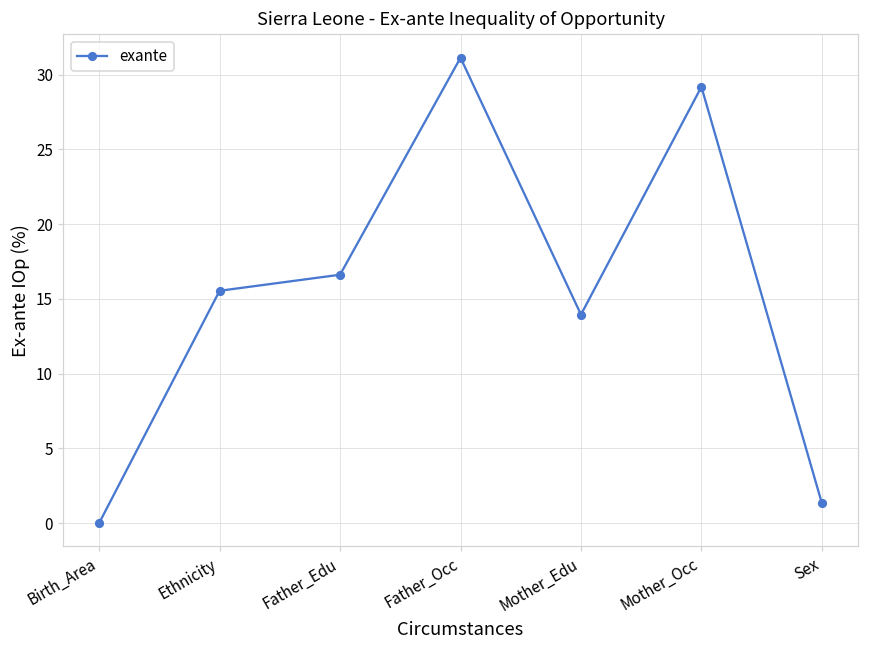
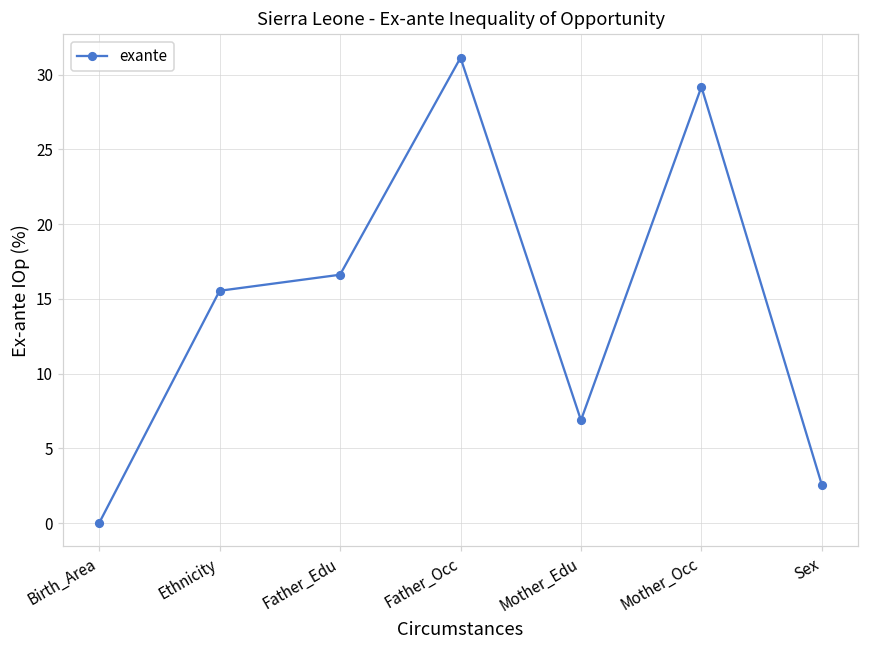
Mother_Edu: 13.9 -> 6.9
Sex: 1.3 -> 2.5
